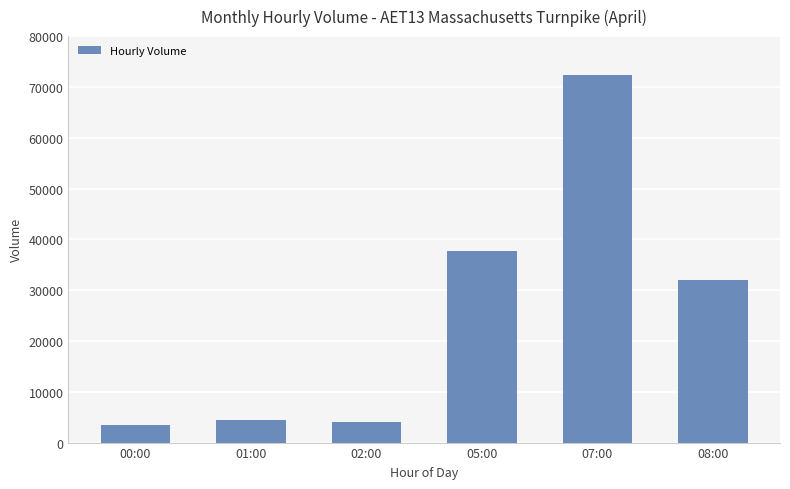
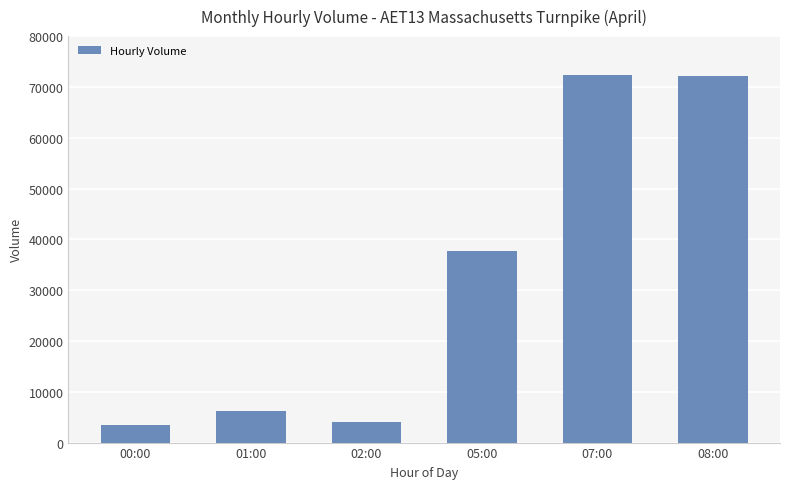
01:00: 4000 -> 6000
08:00: 32000 -> 72000
